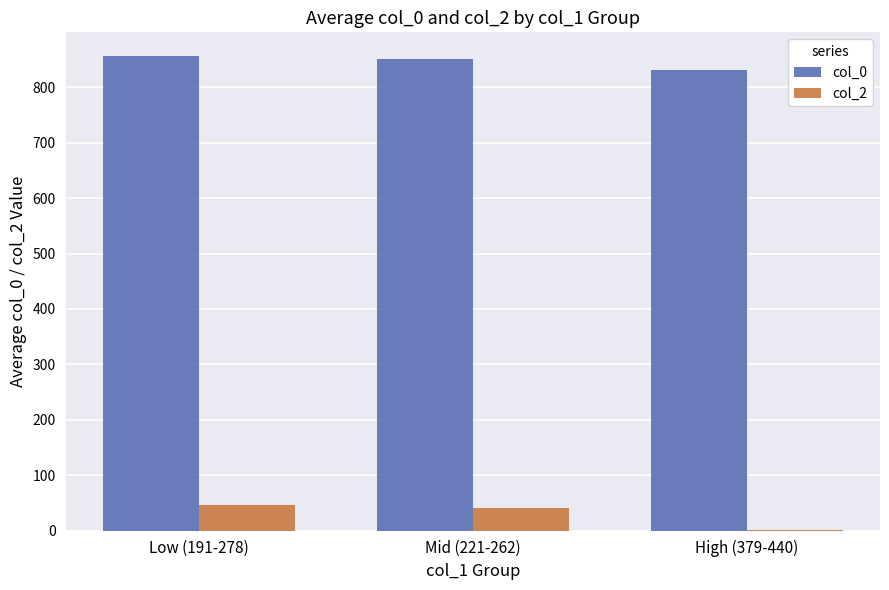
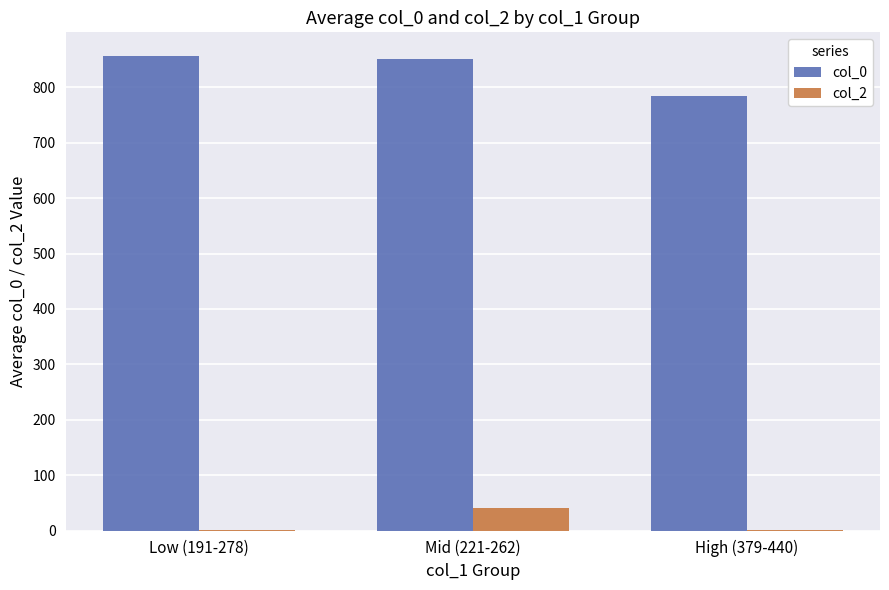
col_2, Low (191-278): 50 -> 0
col_0, High (379-440): 830 -> 780
